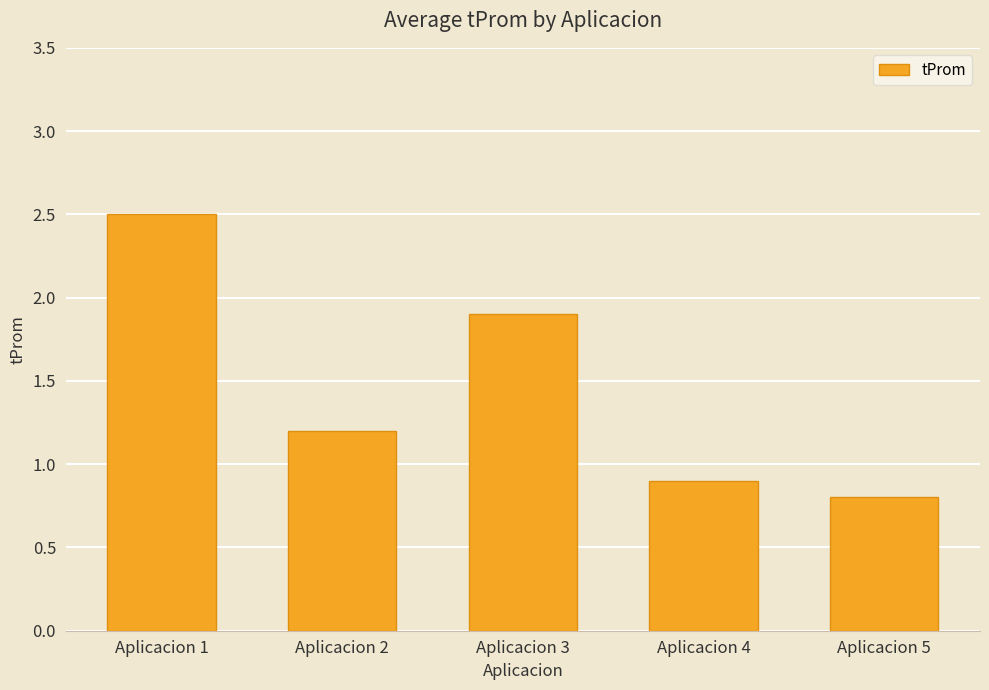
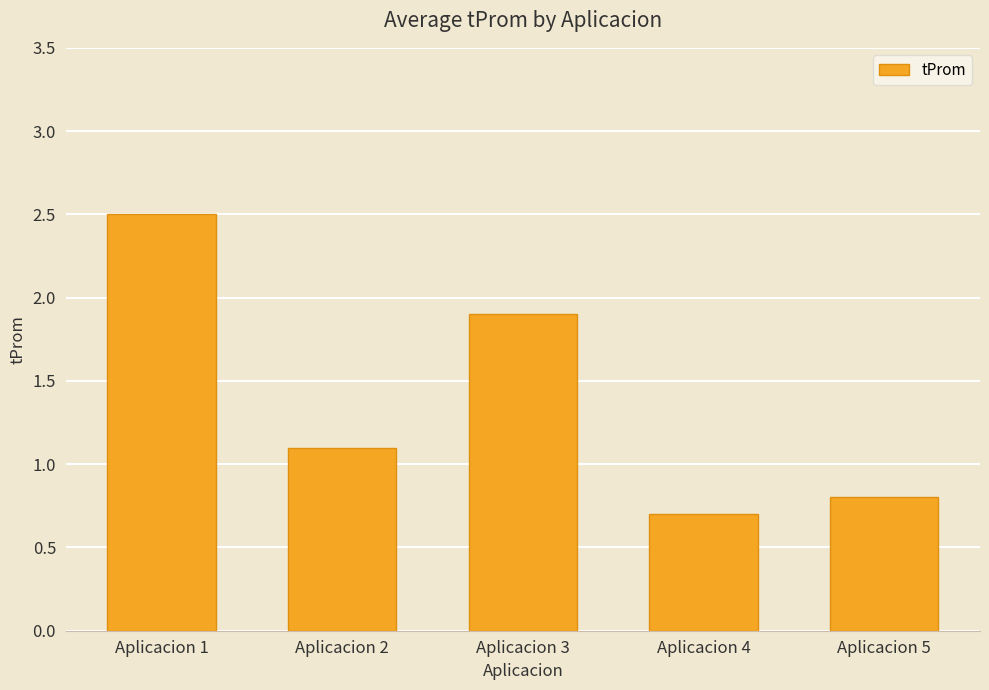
Aplicacion 2: 1.2 -> 1.1
Aplicacion 4: 0.9 -> 0.7
